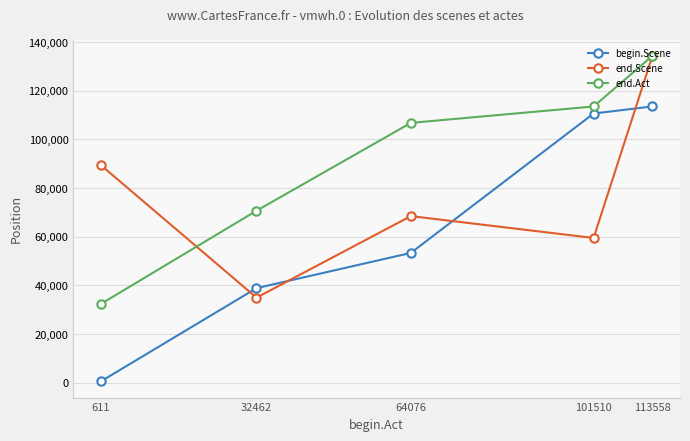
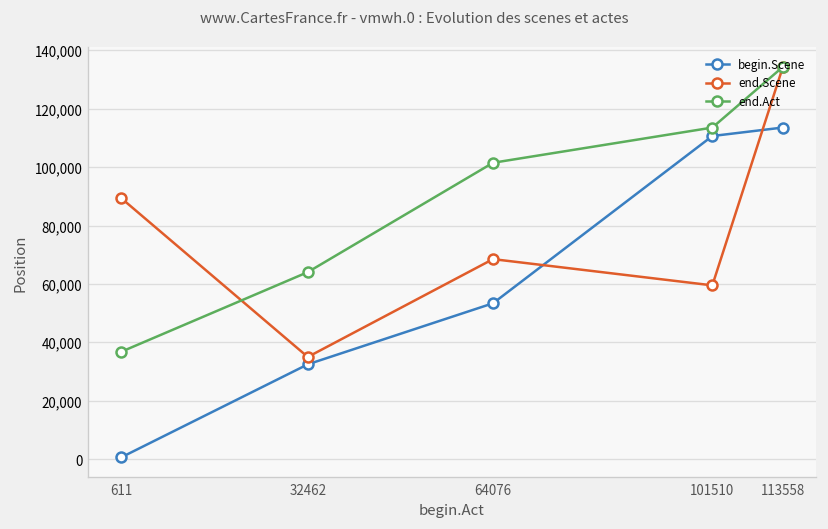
end.Act, 611: 32,000 -> 37,000
begin.Scene, 32462: 39,000 -> 32,000
end.Act, 32462: 71,000 -> 64,000
end.Act, 64076: 107,000 -> 101,000
